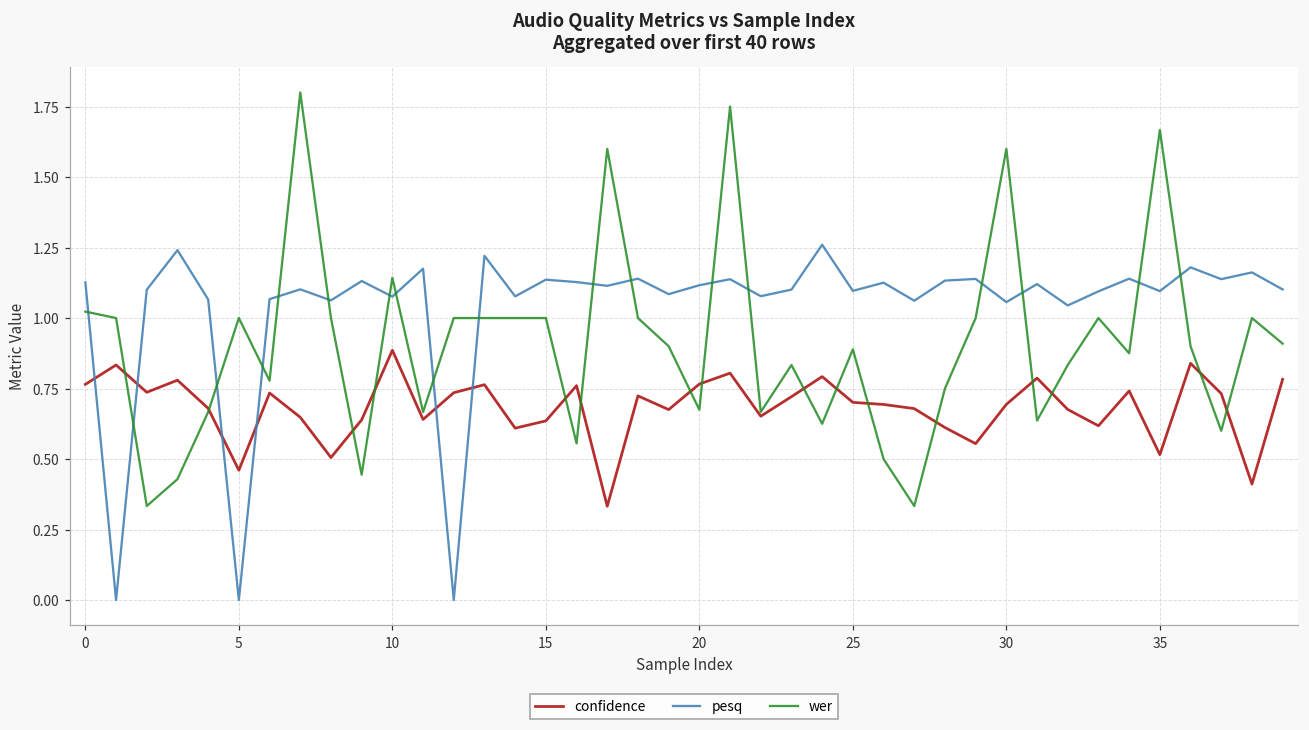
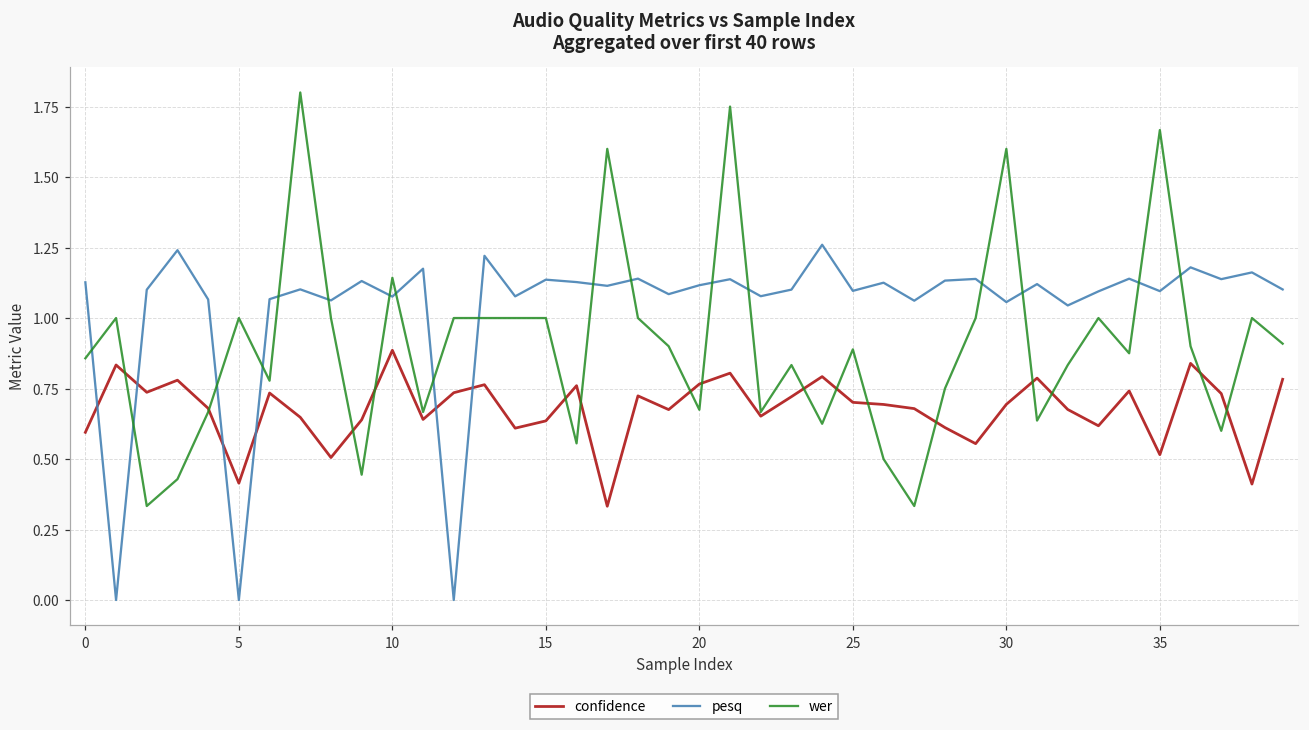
confidence, 0: 0.76 -> 0.59
wer, 0: 1.02 -> 0.86
confidence, 5: 0.46 -> 0.41
